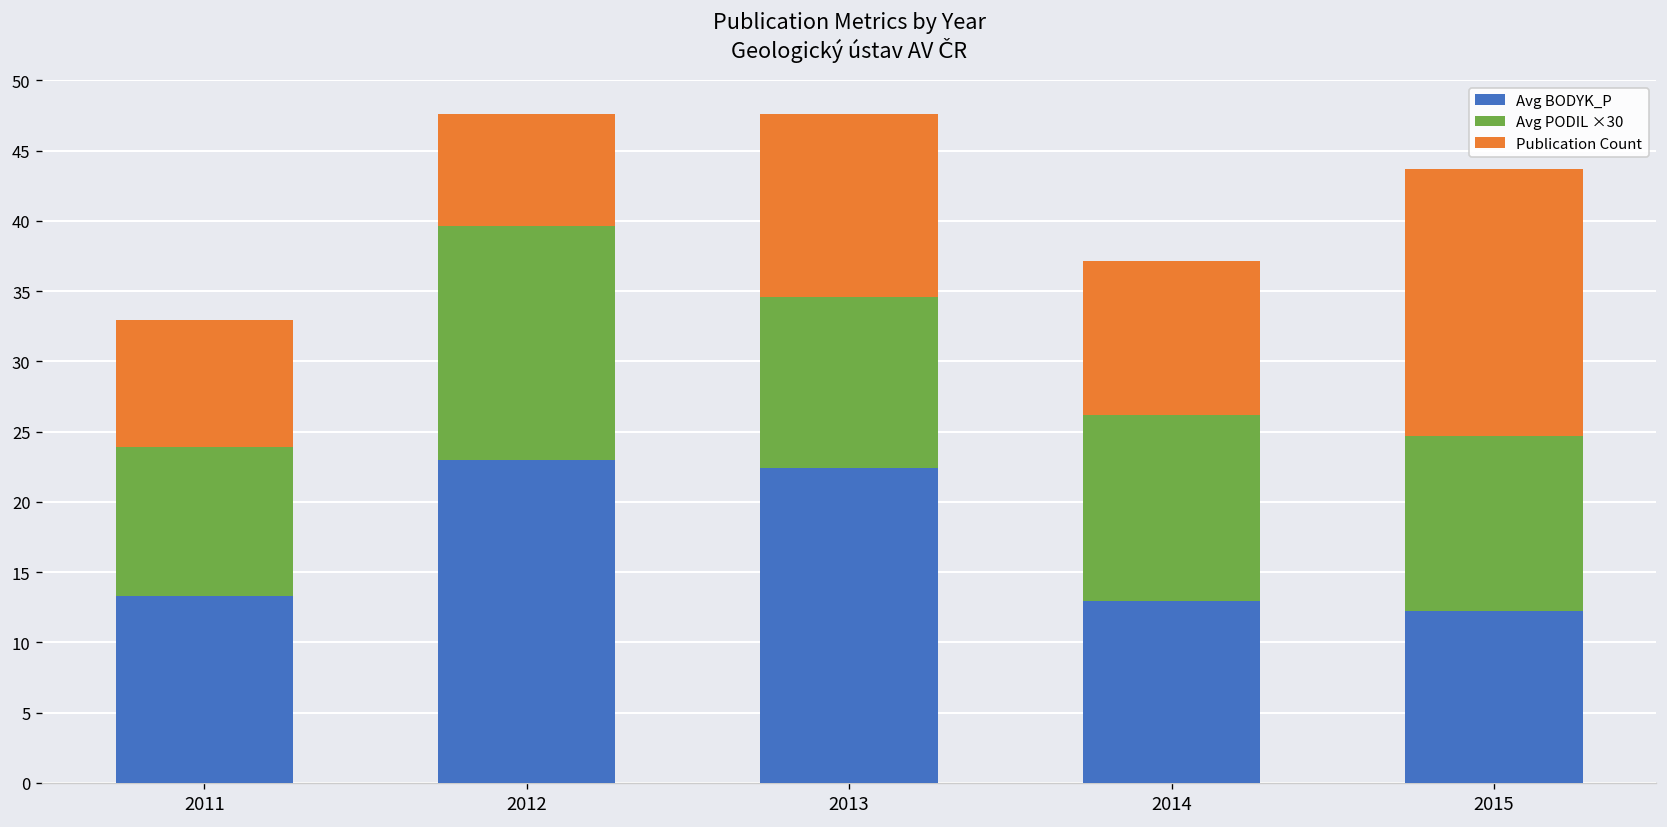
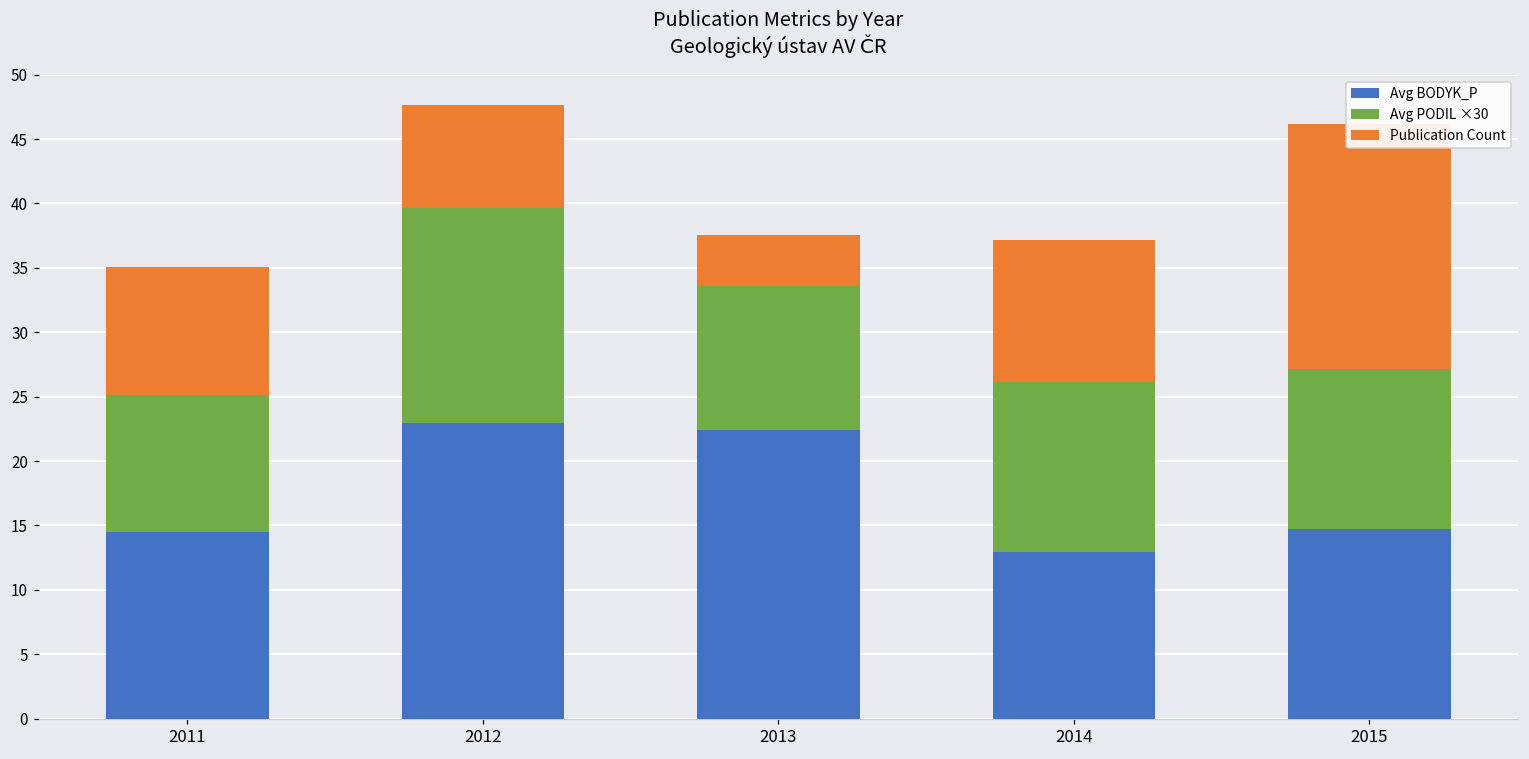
Avg BODYK_P, 2011: 13.3 -> 14.5
Publication Count, 2011: 9 -> 10
Avg PODIL ×30, 2013: 12.2 -> 11.2
Publication Count, 2013: 13 -> 4
Avg BODYK_P, 2015: 12.2 -> 14.7
